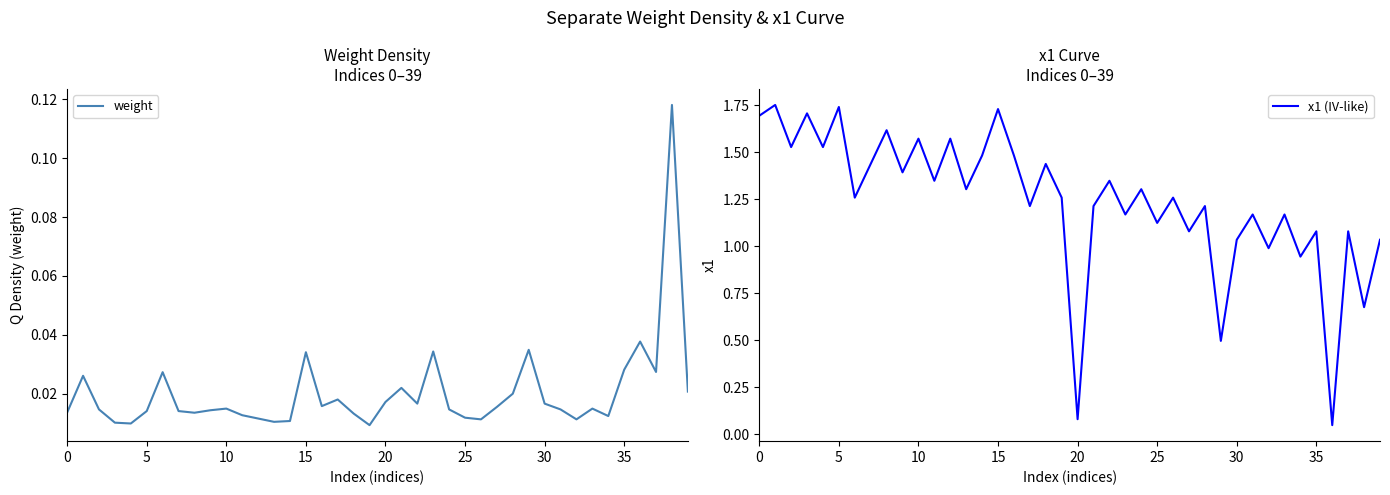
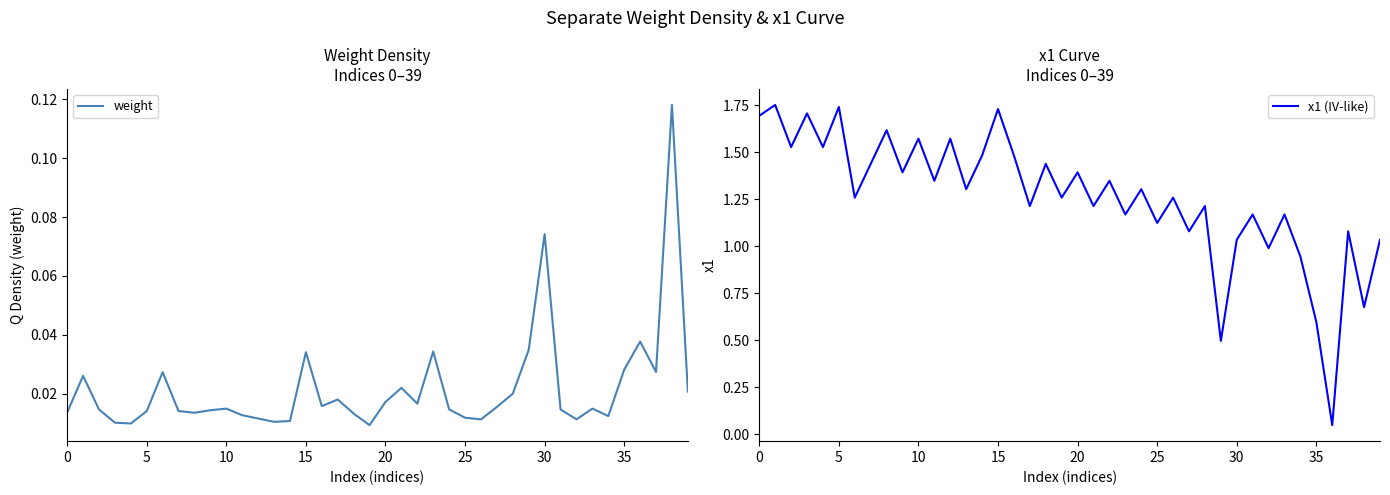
Weight Density Indices 0–39, 30: 0.017 -> 0.074
x1 Curve Indices 0–39, 20: 0.08 -> 1.39
x1 Curve Indices 0–39, 35: 1.08 -> 0.60
